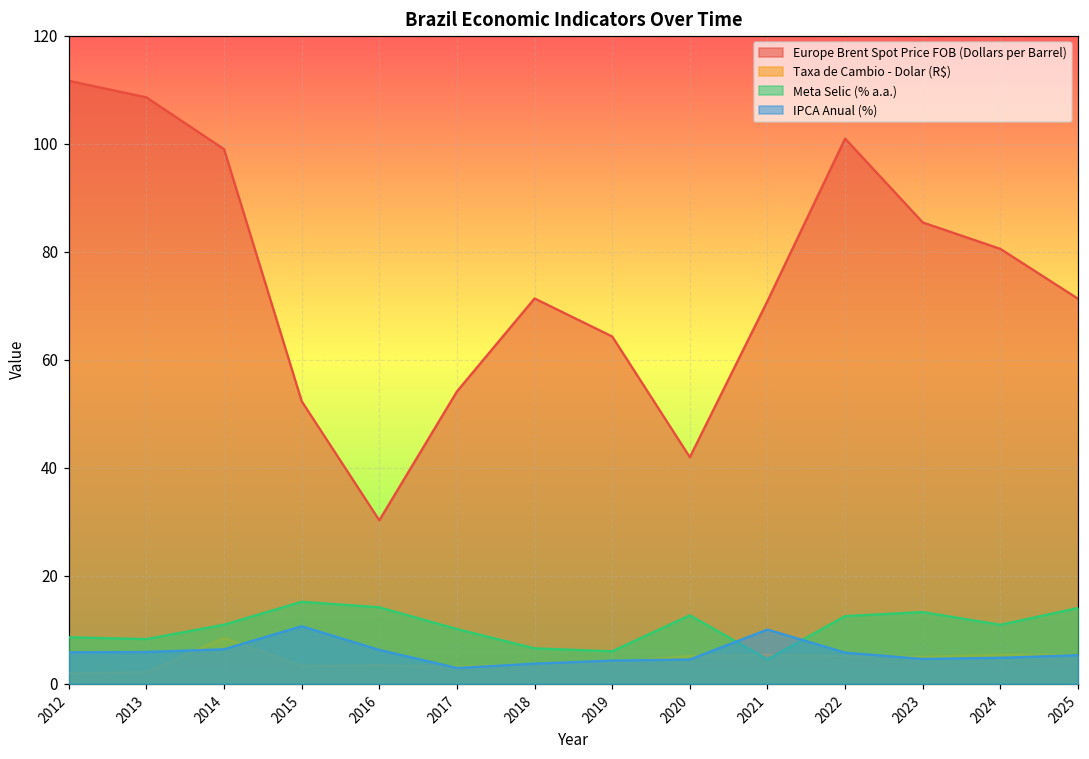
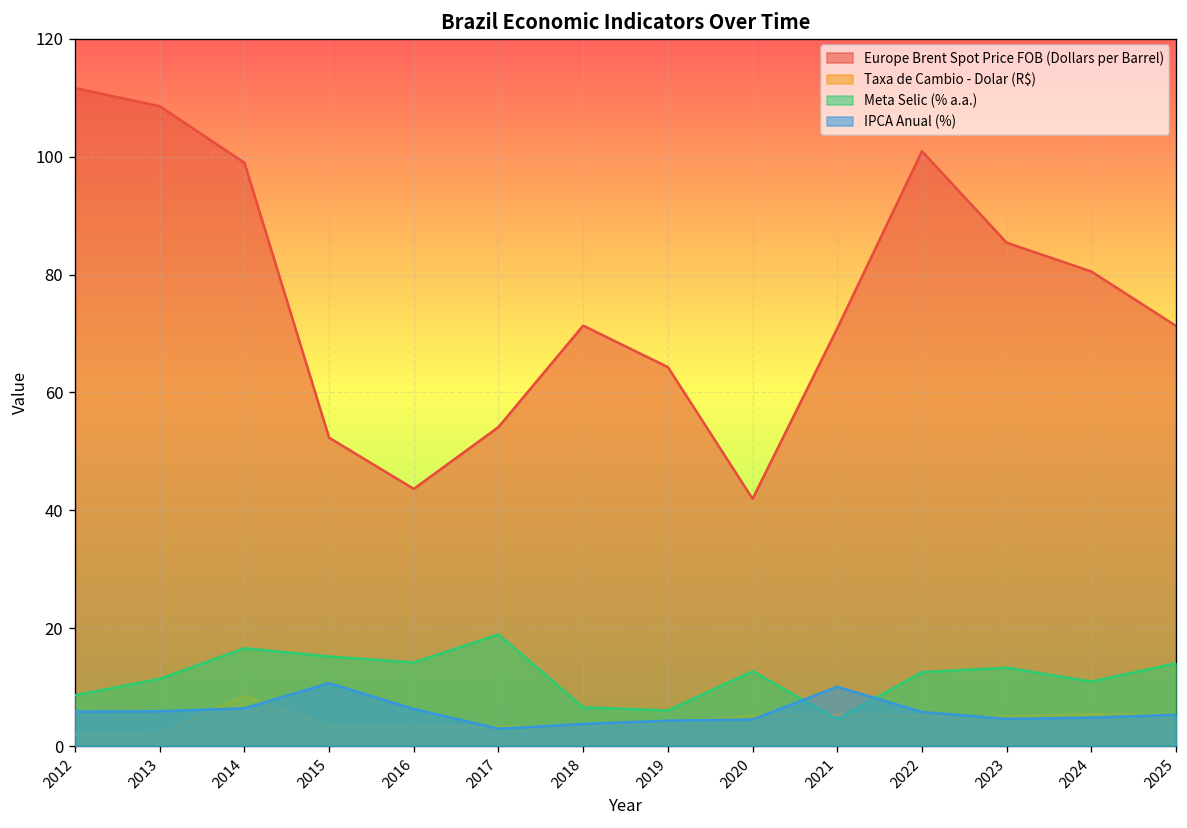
Meta Selic (% a.a.), 2013: 8 -> 11
Meta Selic (% a.a.), 2014: 11 -> 17
Europe Brent Spot Price FOB (Dollars per Barrel), 2016: 30 -> 44
Meta Selic (% a.a.), 2017: 10 -> 19
